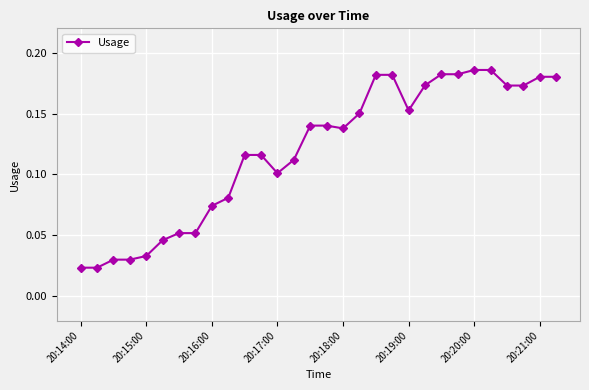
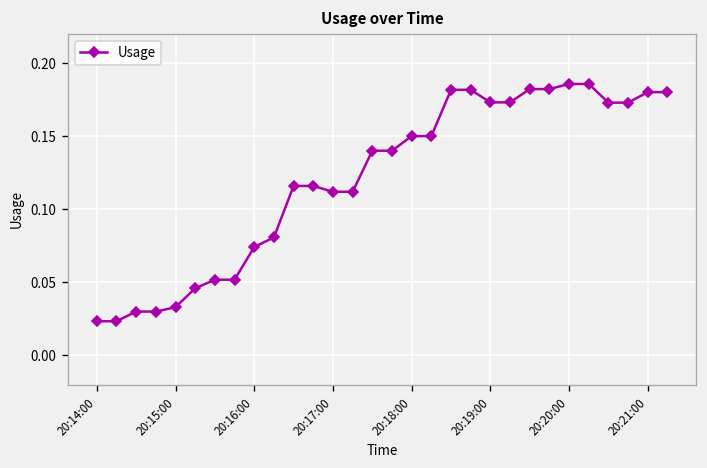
20:17:00: 0.101 -> 0.112
20:18:00: 0.138 -> 0.150
20:19:00: 0.153 -> 0.173
